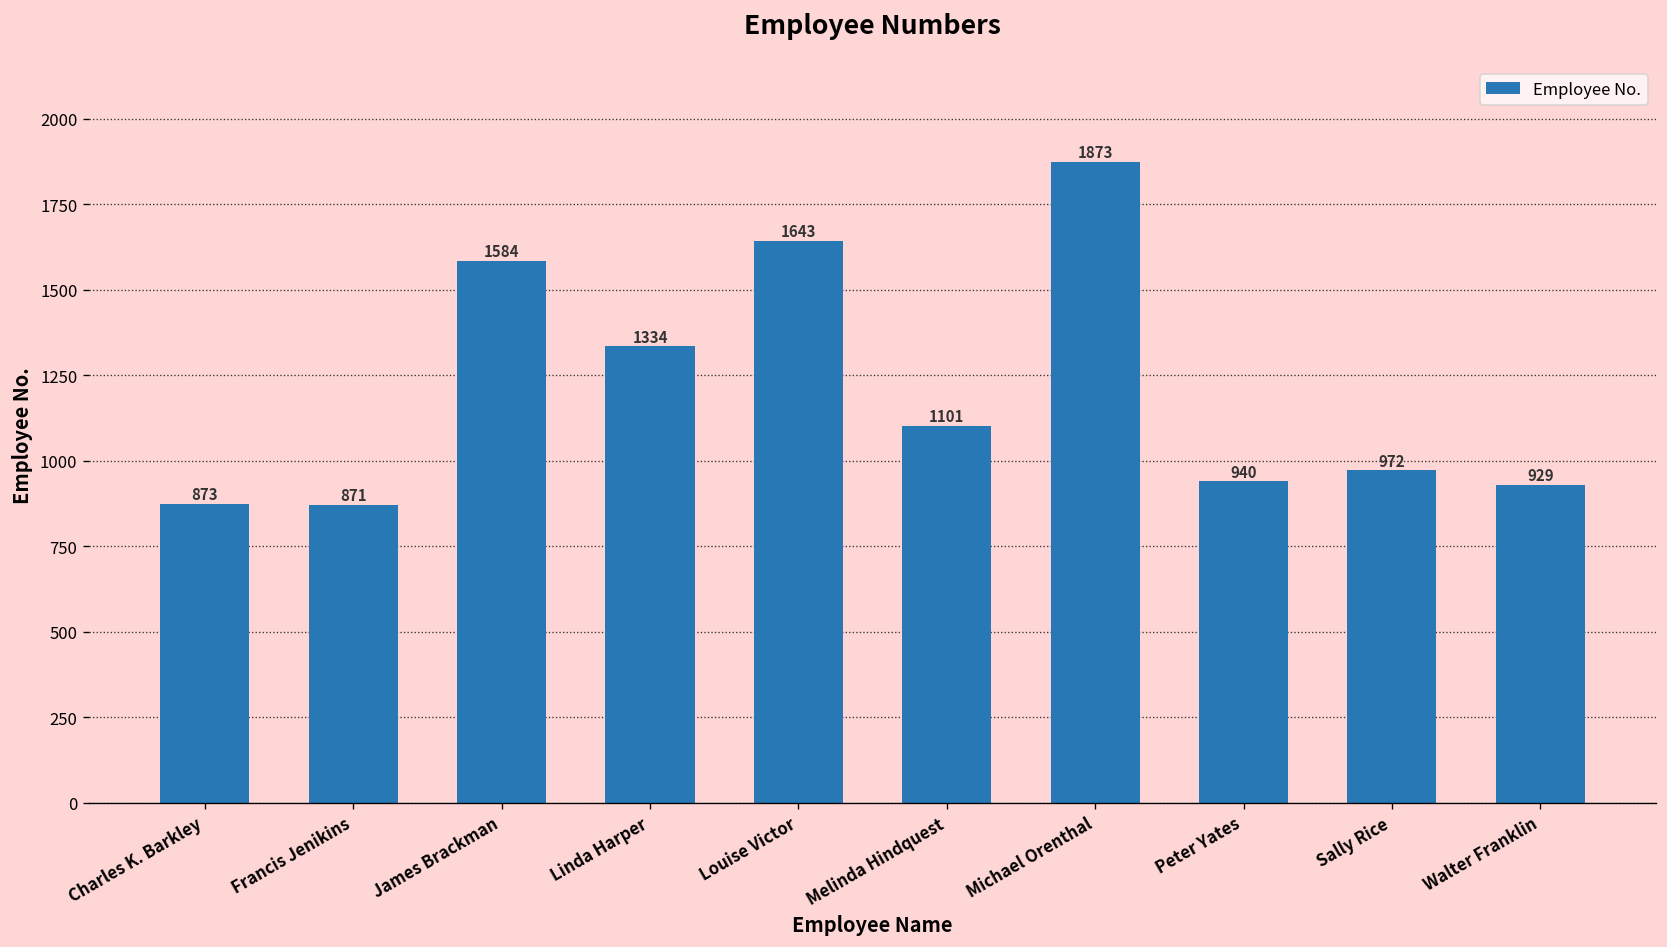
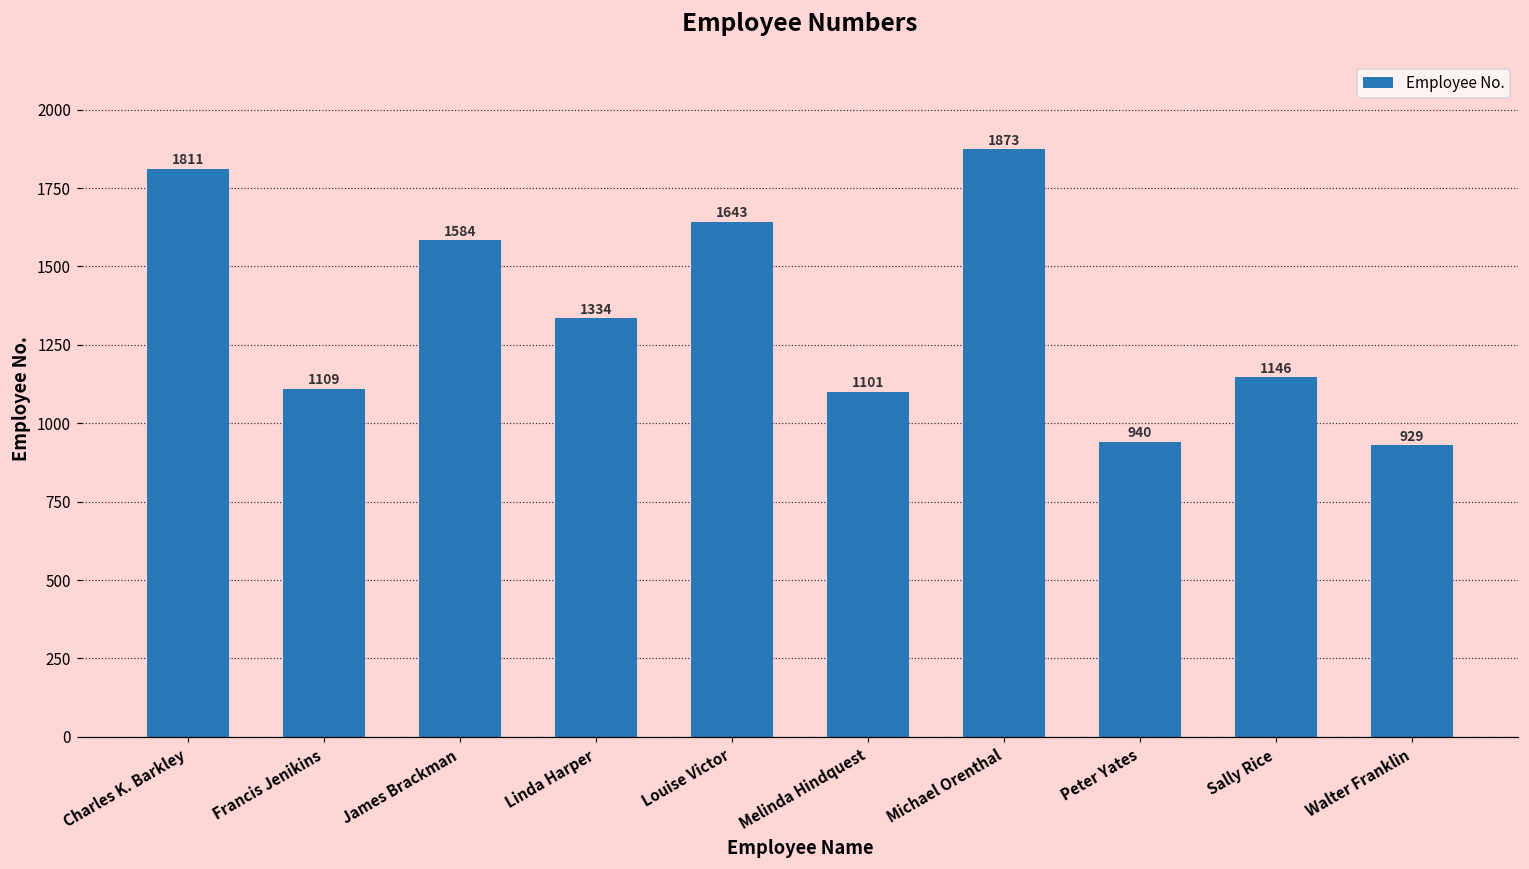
Charles K. Barkley: 873 -> 1811
Francis Jenikins: 871 -> 1109
Sally Rice: 972 -> 1146
